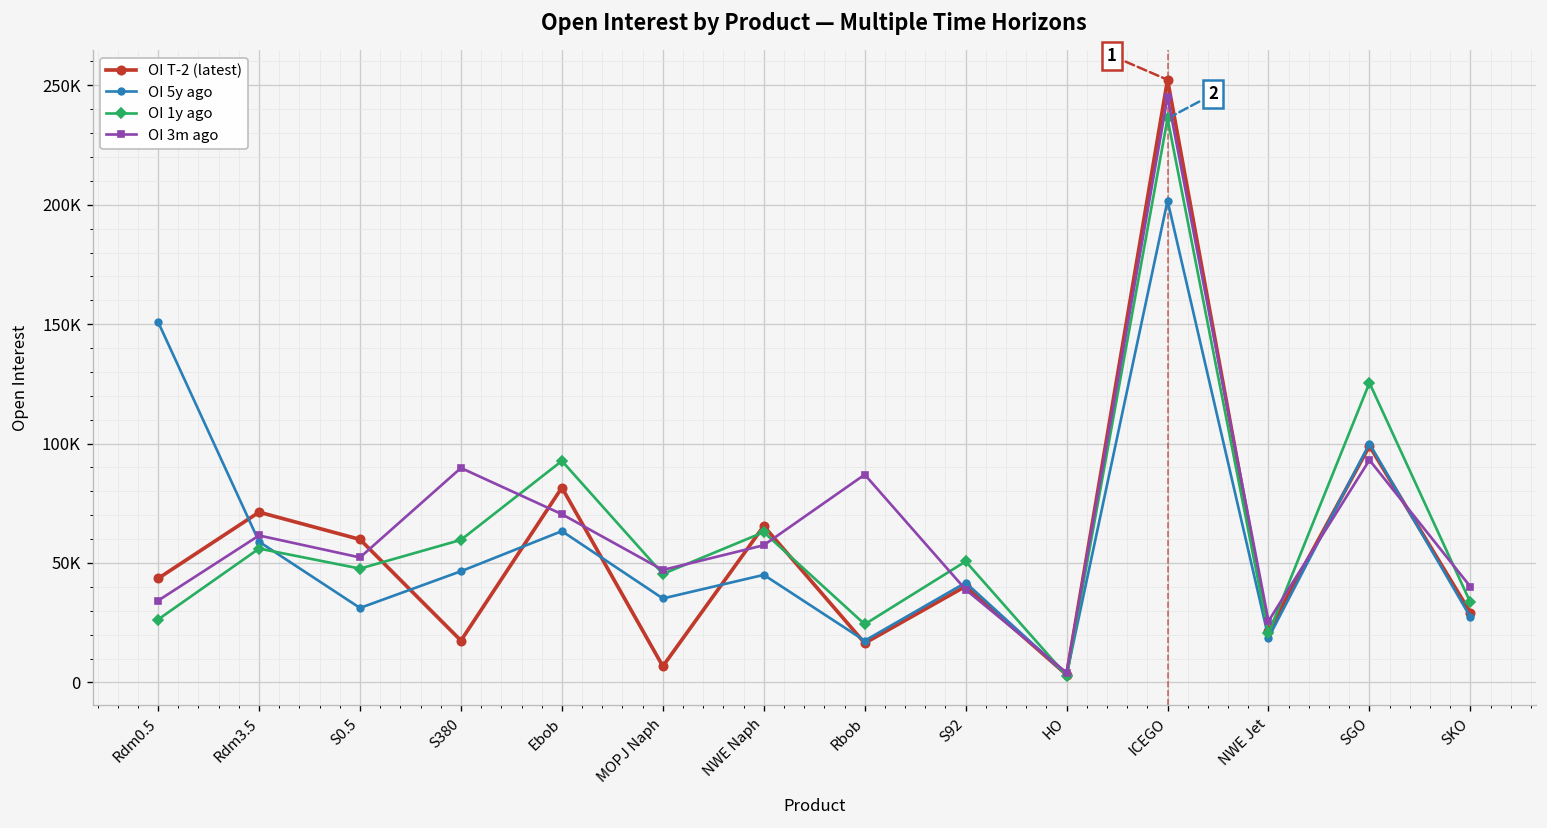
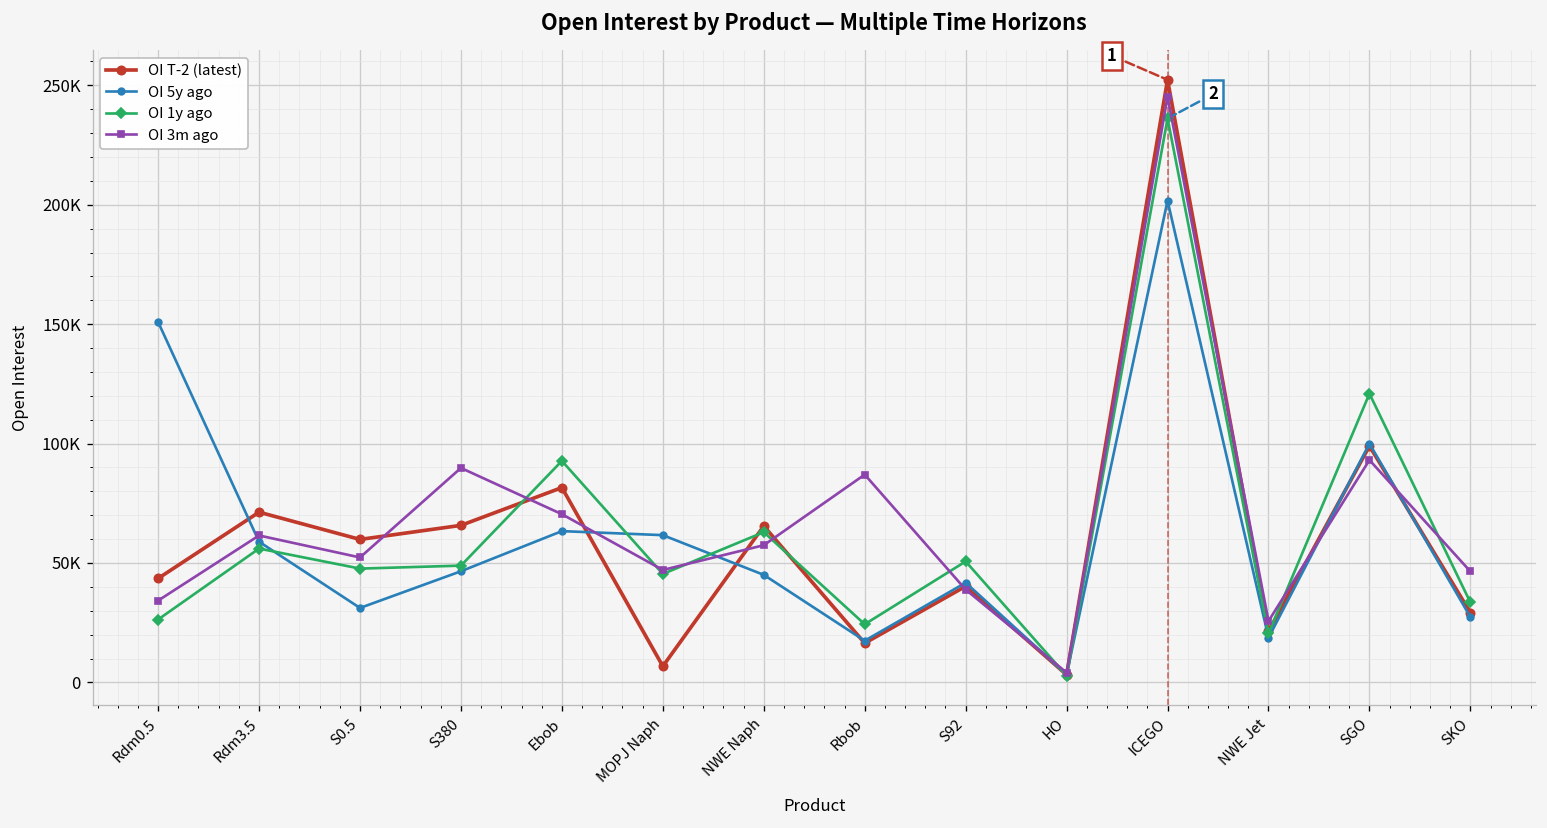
OI T-2 (latest), S380: 18000 -> 66000
OI 1y ago, S380: 60000 -> 49000
OI 5y ago, MOPJ Naph: 35000 -> 62000
OI 1y ago, SGO: 125000 -> 121000
OI 3m ago, SKO: 40000 -> 46000
